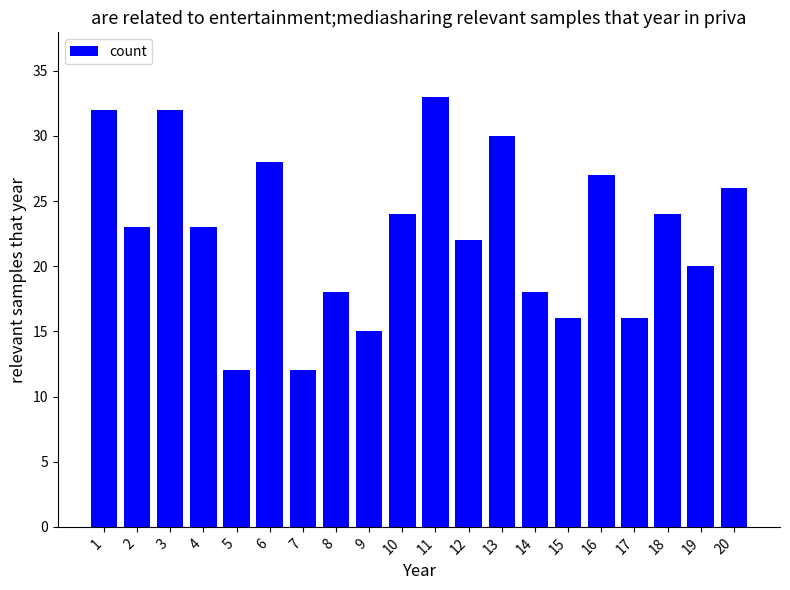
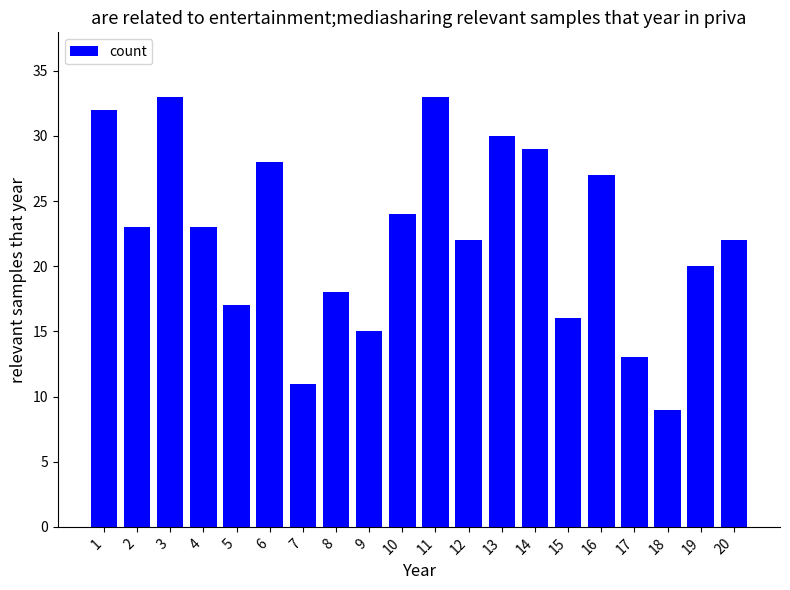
3: 32 -> 33
5: 12 -> 17
7: 12 -> 11
14: 18 -> 29
17: 16 -> 13
18: 24 -> 9
20: 26 -> 22
